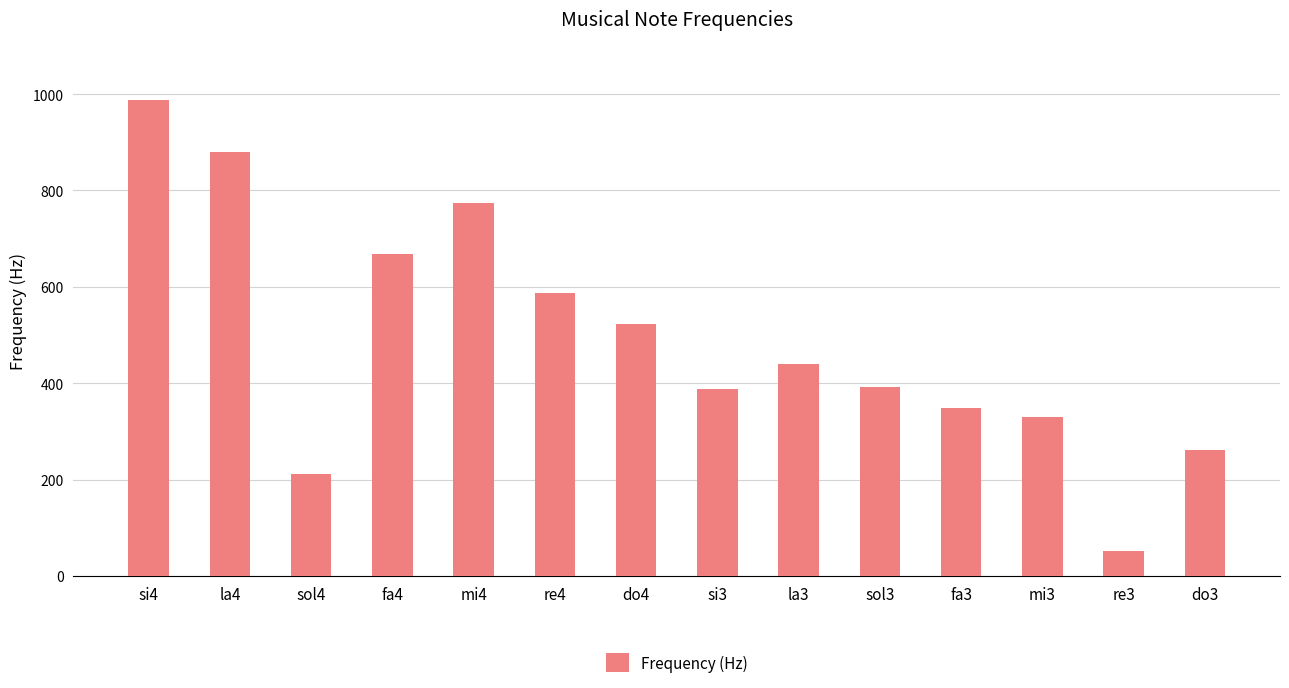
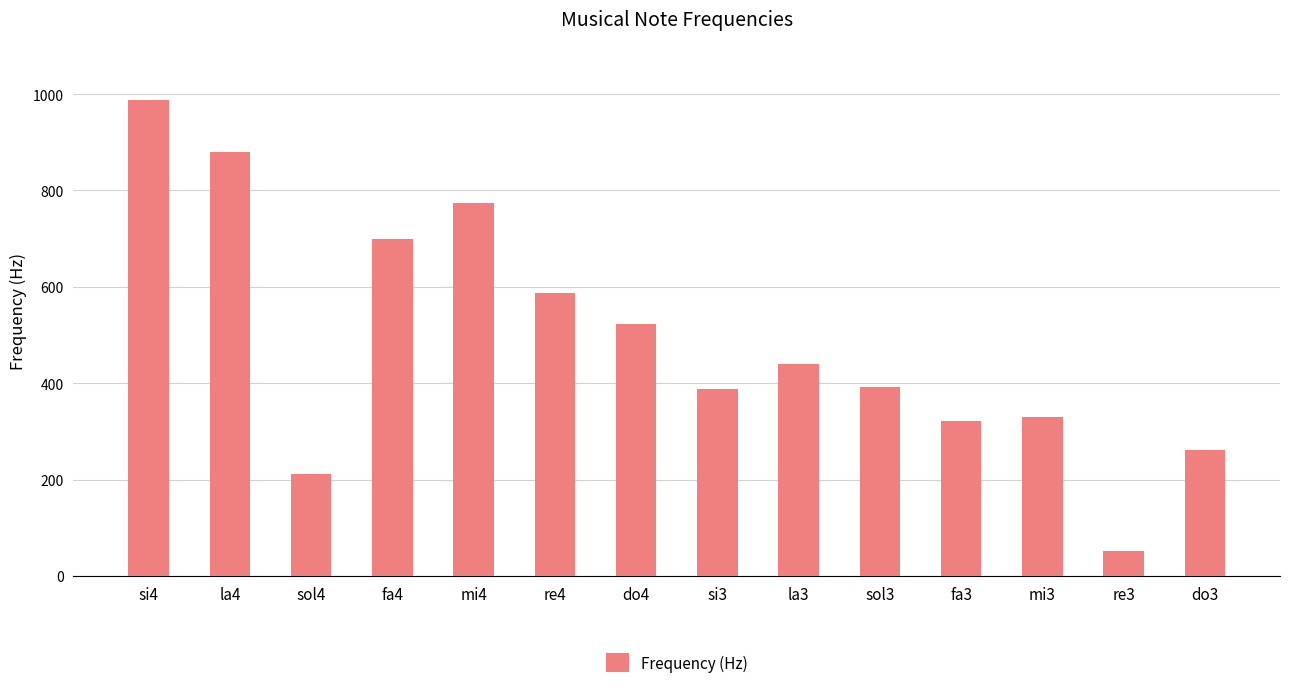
fa4: 670 -> 700
fa3: 350 -> 320
